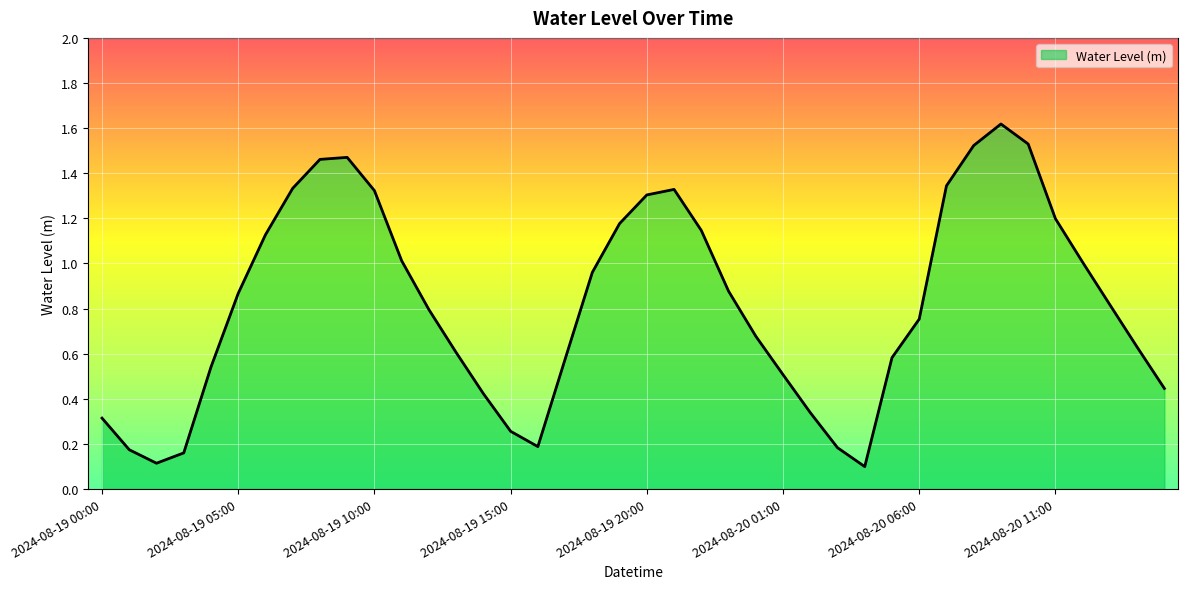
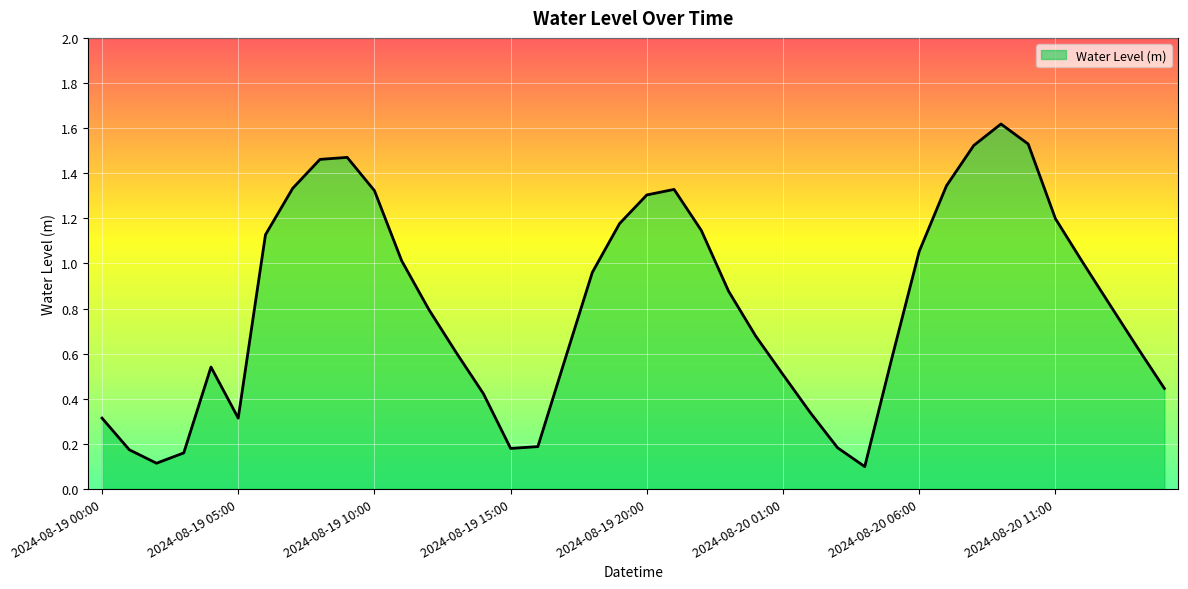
2024-08-19 05:00: 0.87 -> 0.31
2024-08-19 15:00: 0.26 -> 0.18
2024-08-20 06:00: 0.75 -> 1.05
